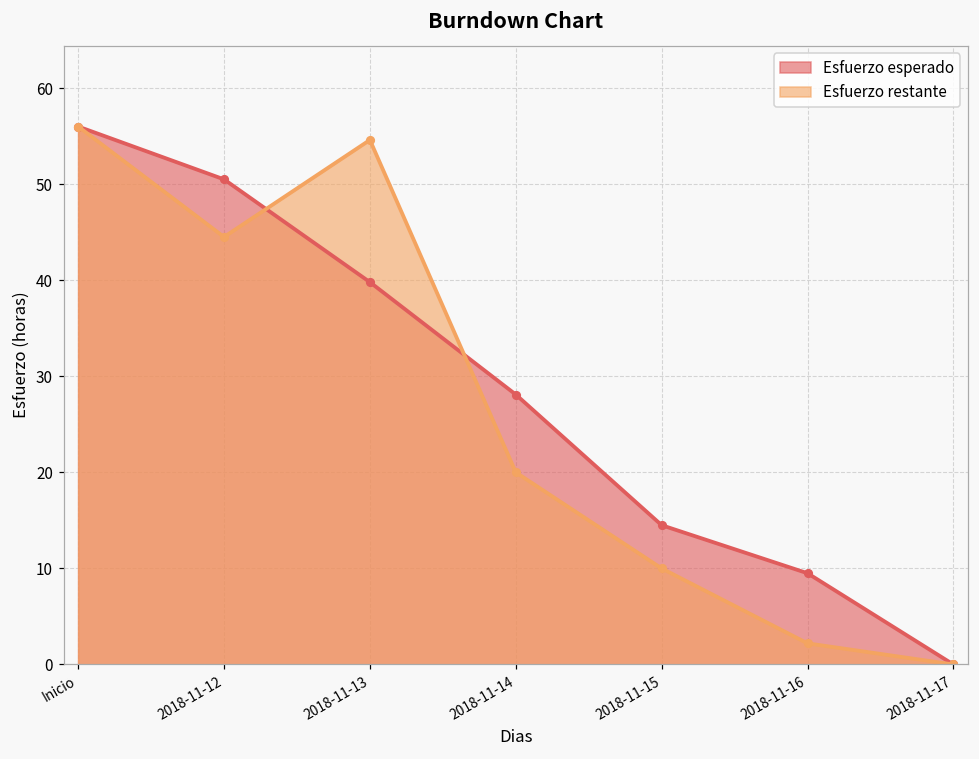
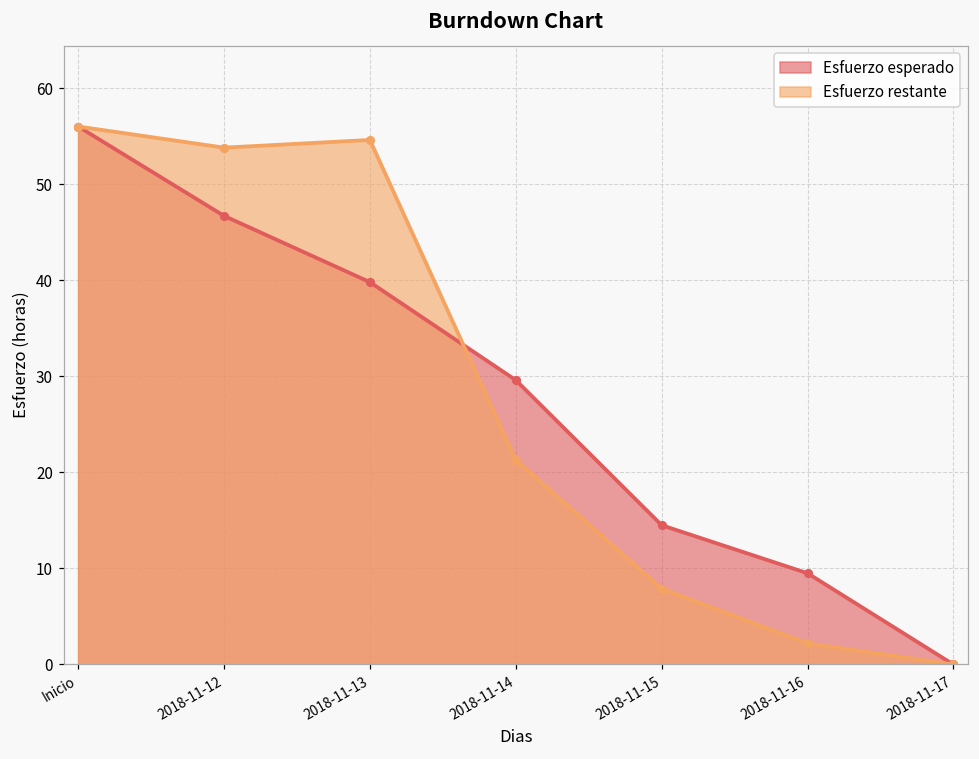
Esfuerzo esperado, 2018-11-12: 51 -> 47
Esfuerzo restante, 2018-11-12: 45 -> 54
Esfuerzo esperado, 2018-11-14: 28 -> 30
Esfuerzo restante, 2018-11-14: 20 -> 21
Esfuerzo restante, 2018-11-15: 10 -> 8
